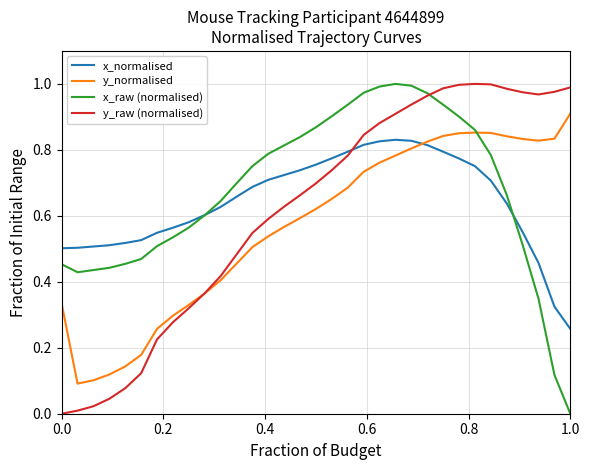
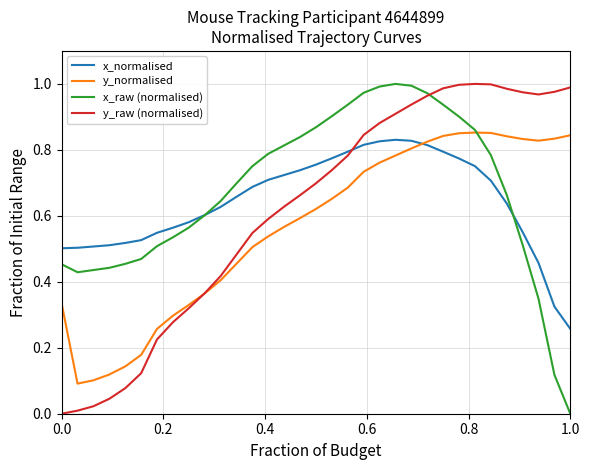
y_normalised, 1.0: 0.91 -> 0.84
